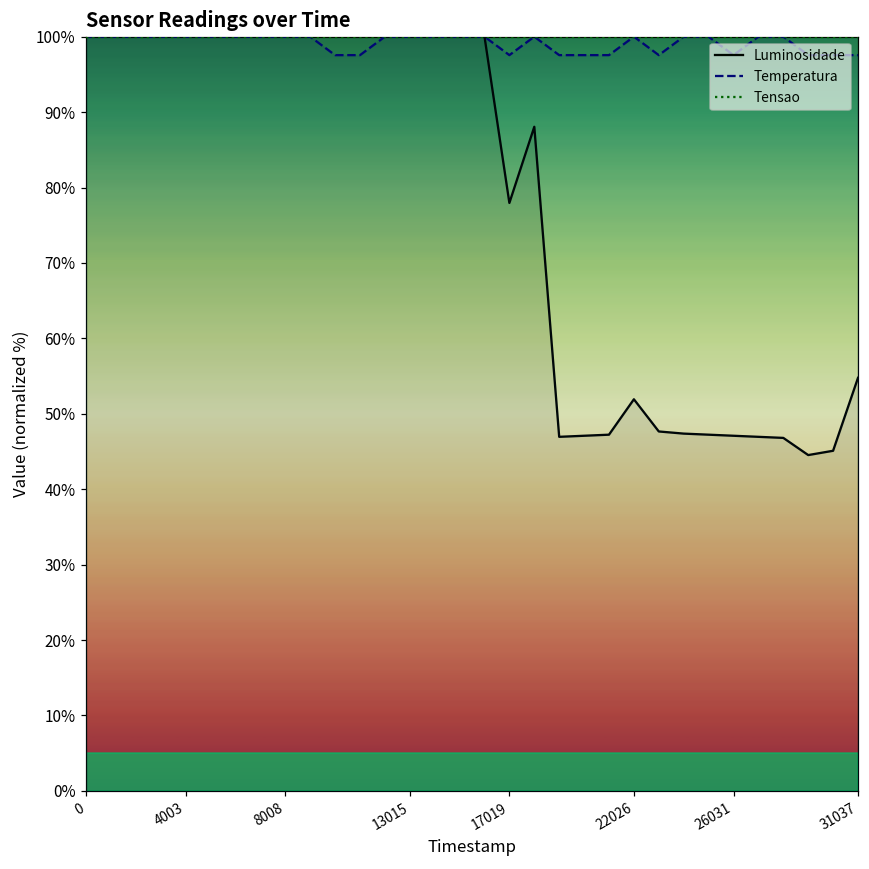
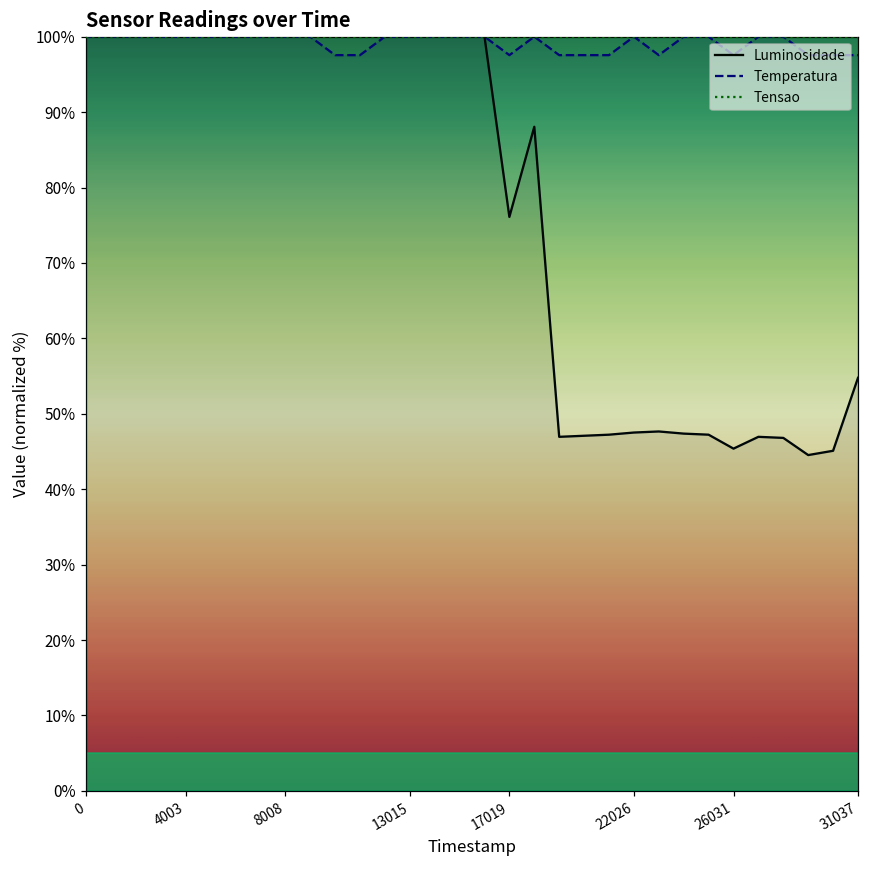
Luminosidade, 17019: 78% -> 76%
Luminosidade, 22026: 52% -> 48%
Luminosidade, 26031: 47% -> 45%
